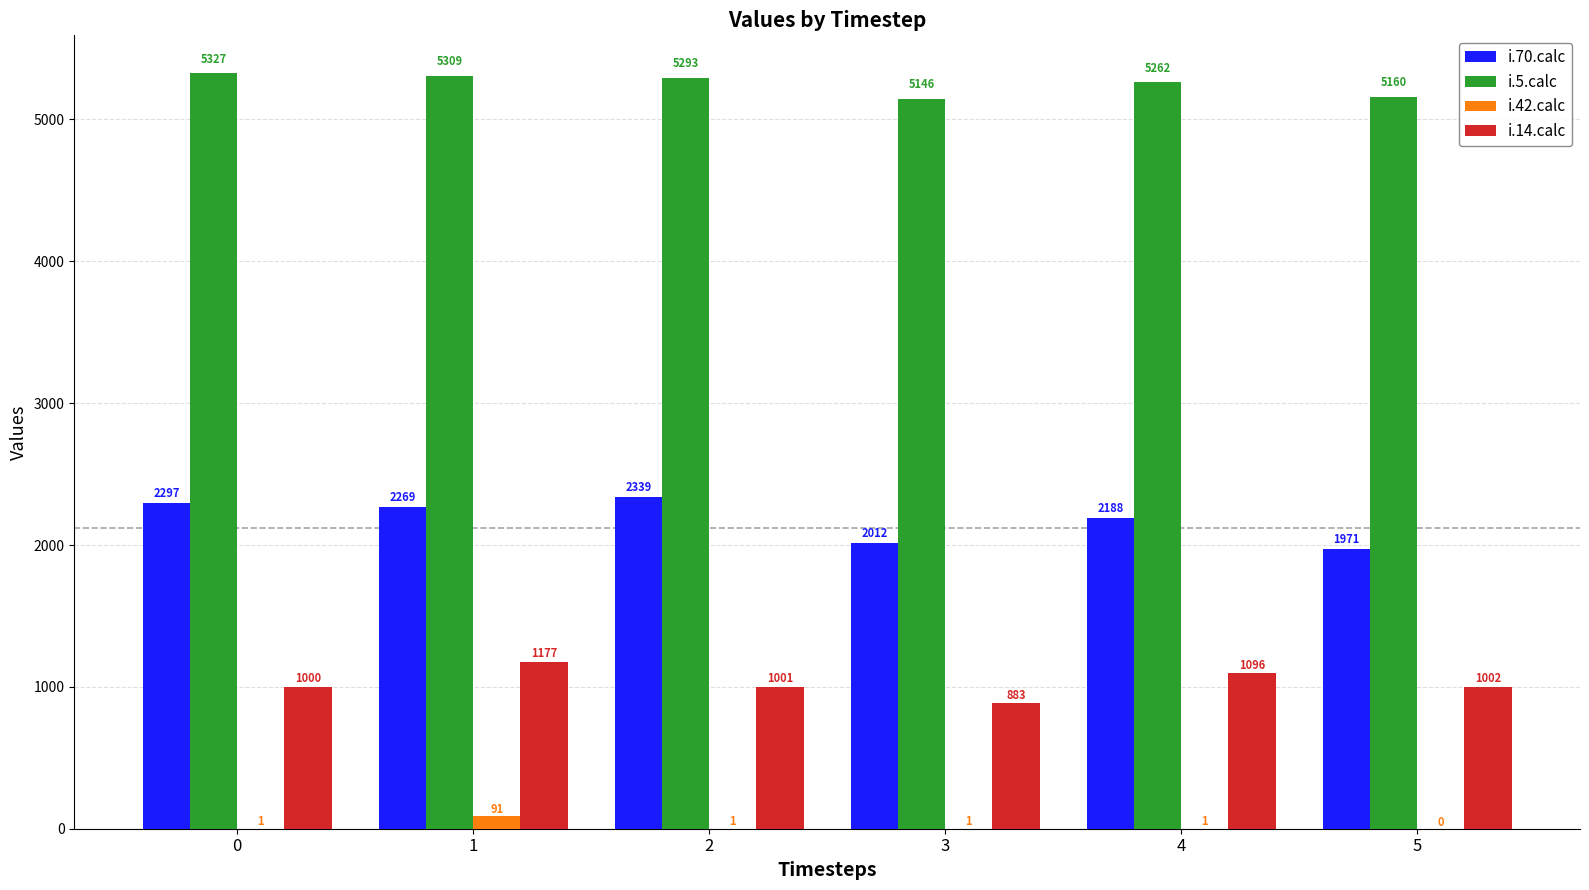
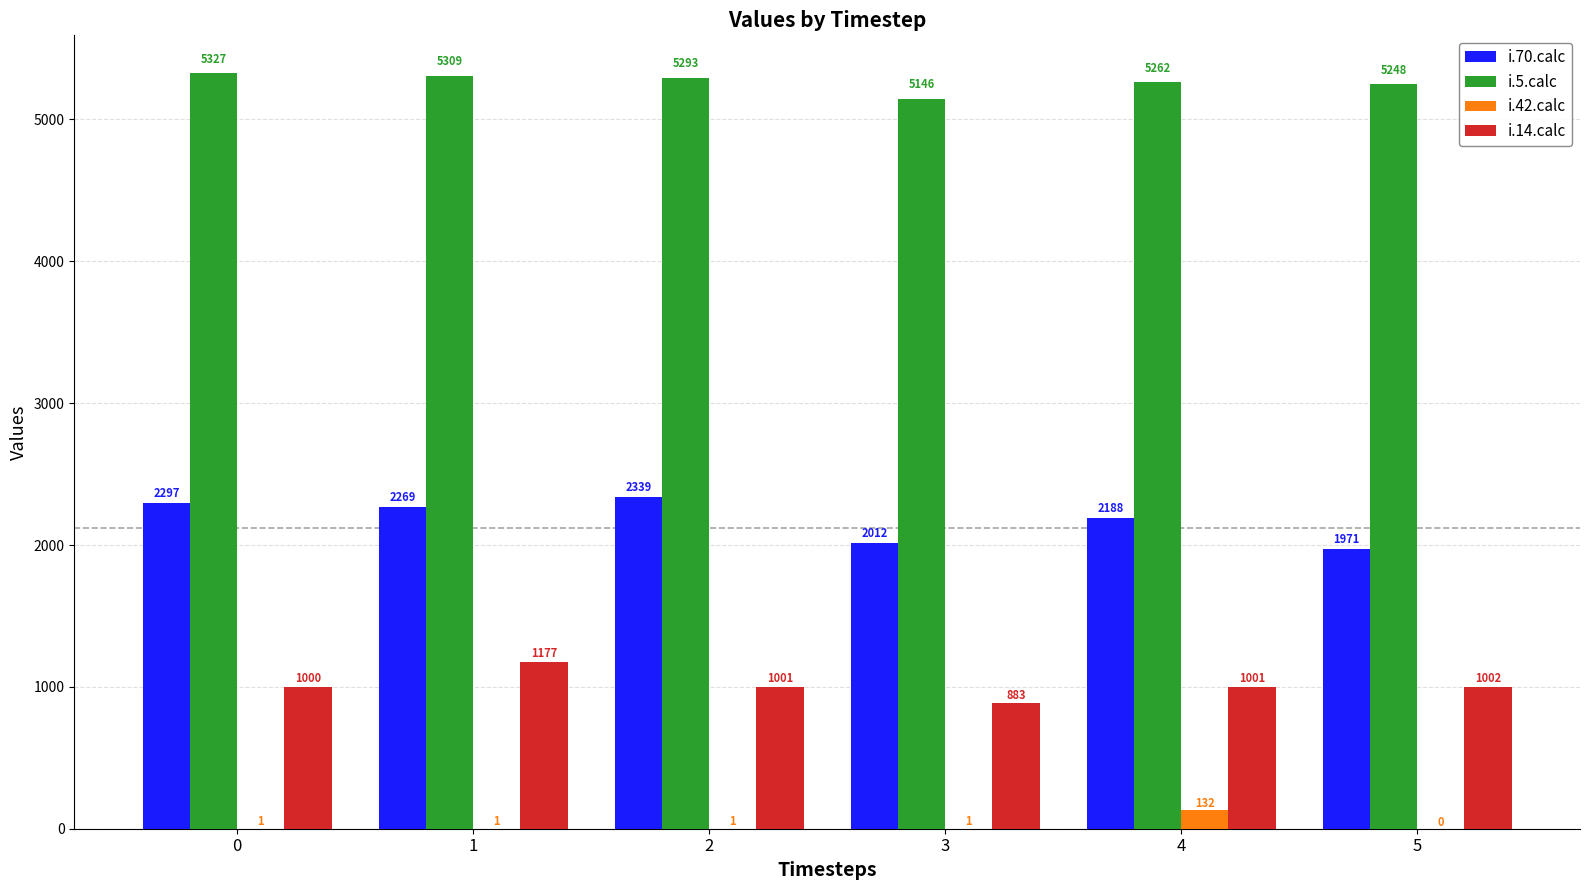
i.42.calc, 1: 91 -> 1
i.42.calc, 4: 1 -> 132
i.14.calc, 4: 1096 -> 1001
i.5.calc, 5: 5160 -> 5248
